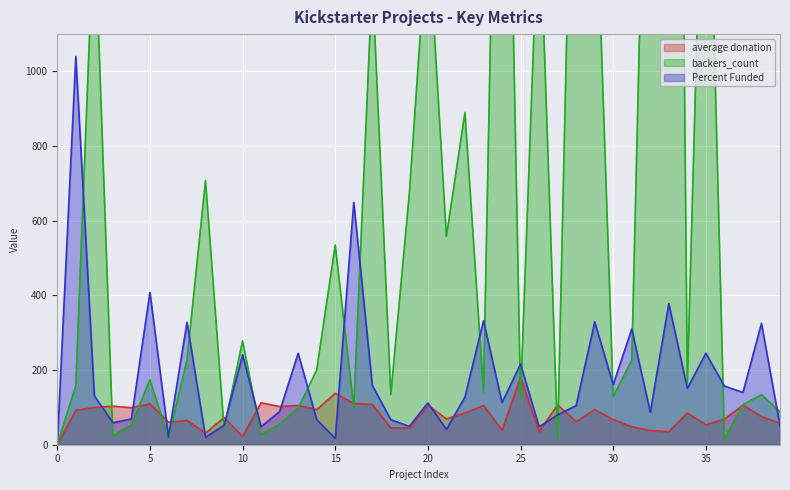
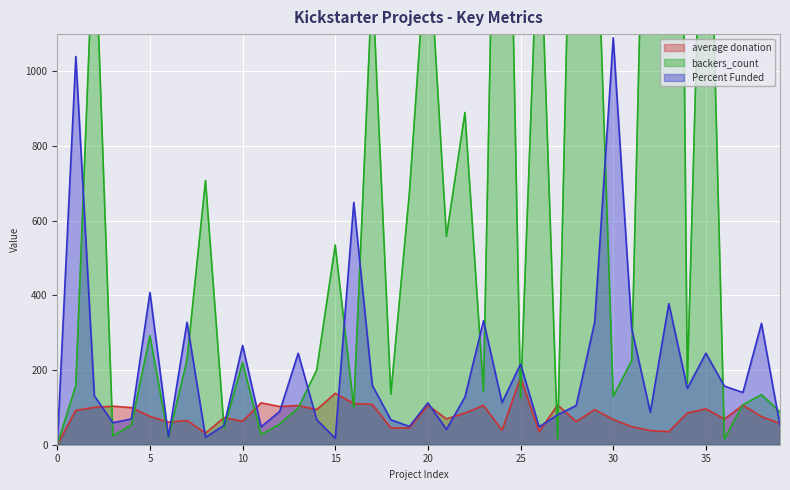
average donation, 5: 110 -> 80
backers_count, 5: 170 -> 290
average donation, 10: 20 -> 60
backers_count, 10: 280 -> 220
Percent Funded, 10: 240 -> 270
Percent Funded, 30: 160 -> 1090
average donation, 35: 50 -> 100
